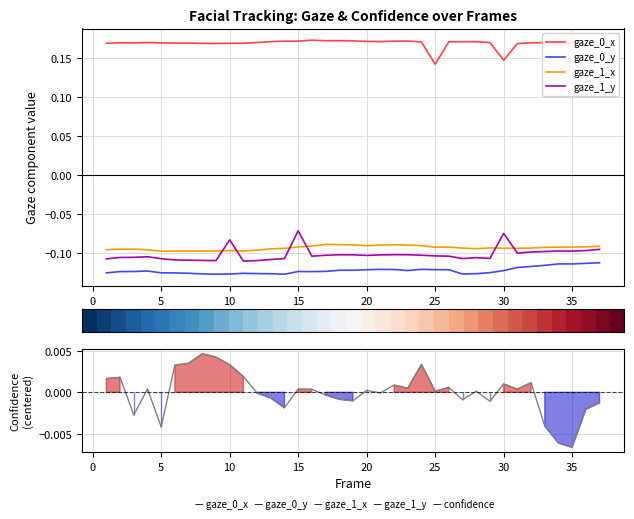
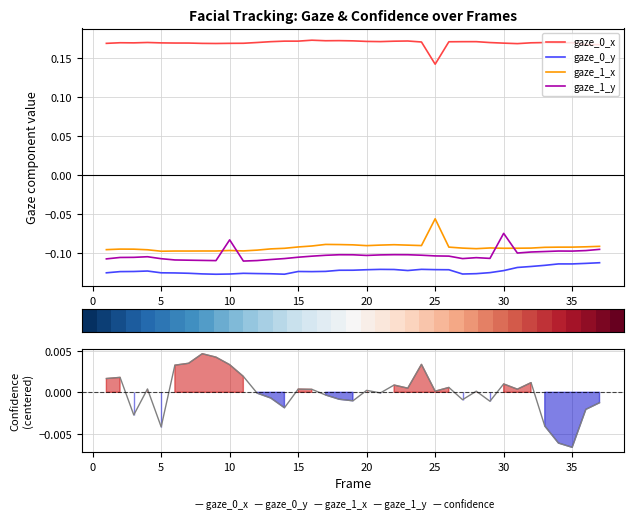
Facial Tracking: Gaze & Confidence over Frames, gaze_1_y, 15: -0.07 -> -0.11
Facial Tracking: Gaze & Confidence over Frames, gaze_1_x, 25: -0.09 -> -0.06
Facial Tracking: Gaze & Confidence over Frames, gaze_0_x, 30: 0.15 -> 0.17
